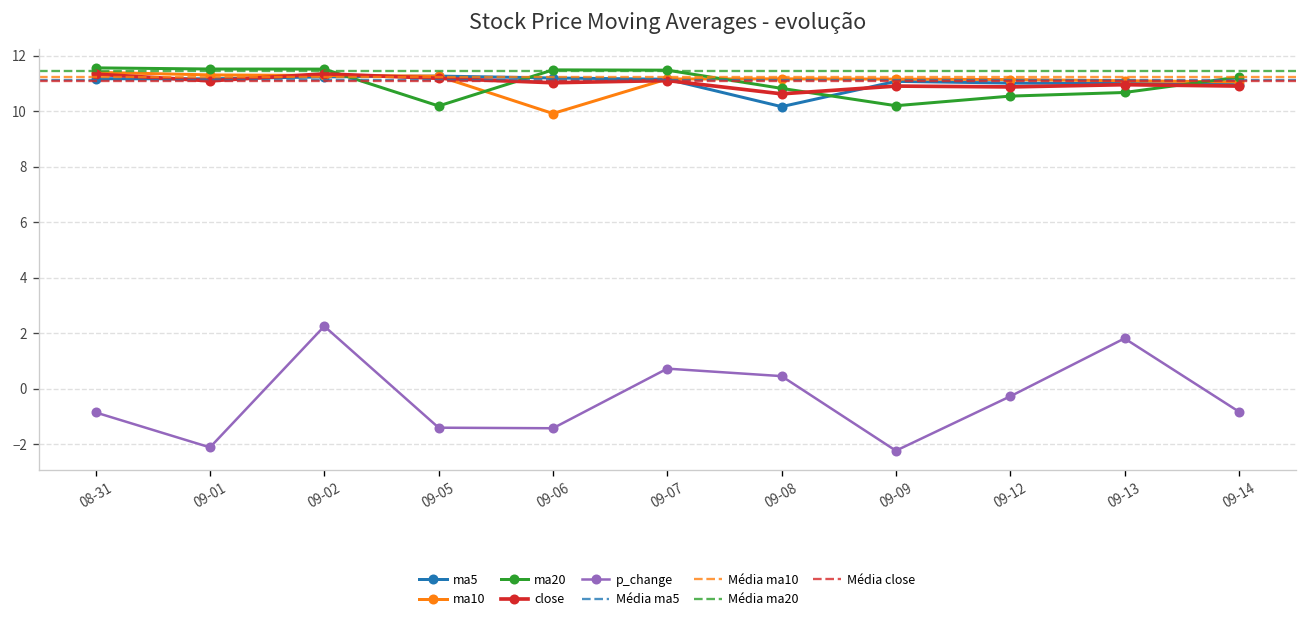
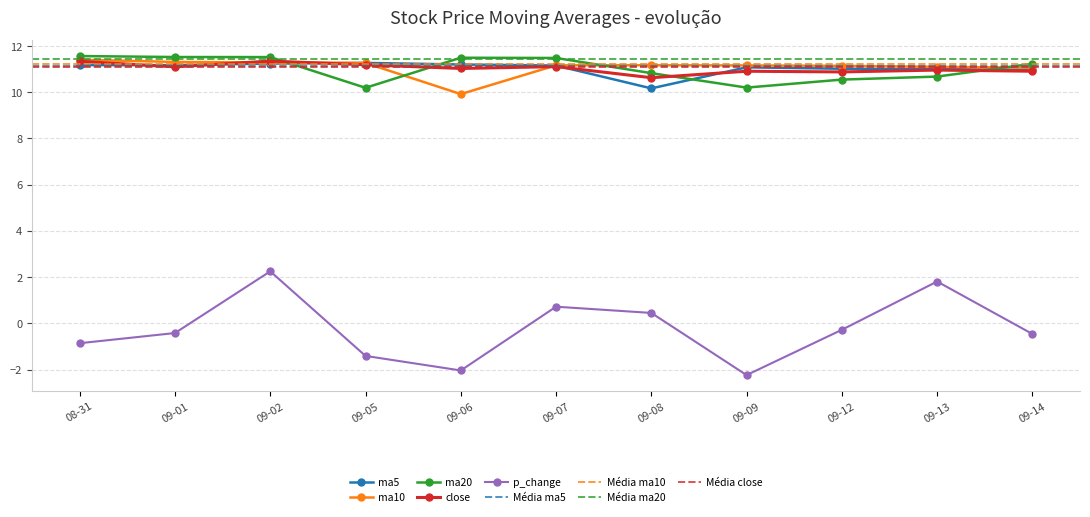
p_change, 09-01: -2.1 -> -0.4
p_change, 09-06: -1.4 -> -2.0
p_change, 09-14: -0.8 -> -0.5
